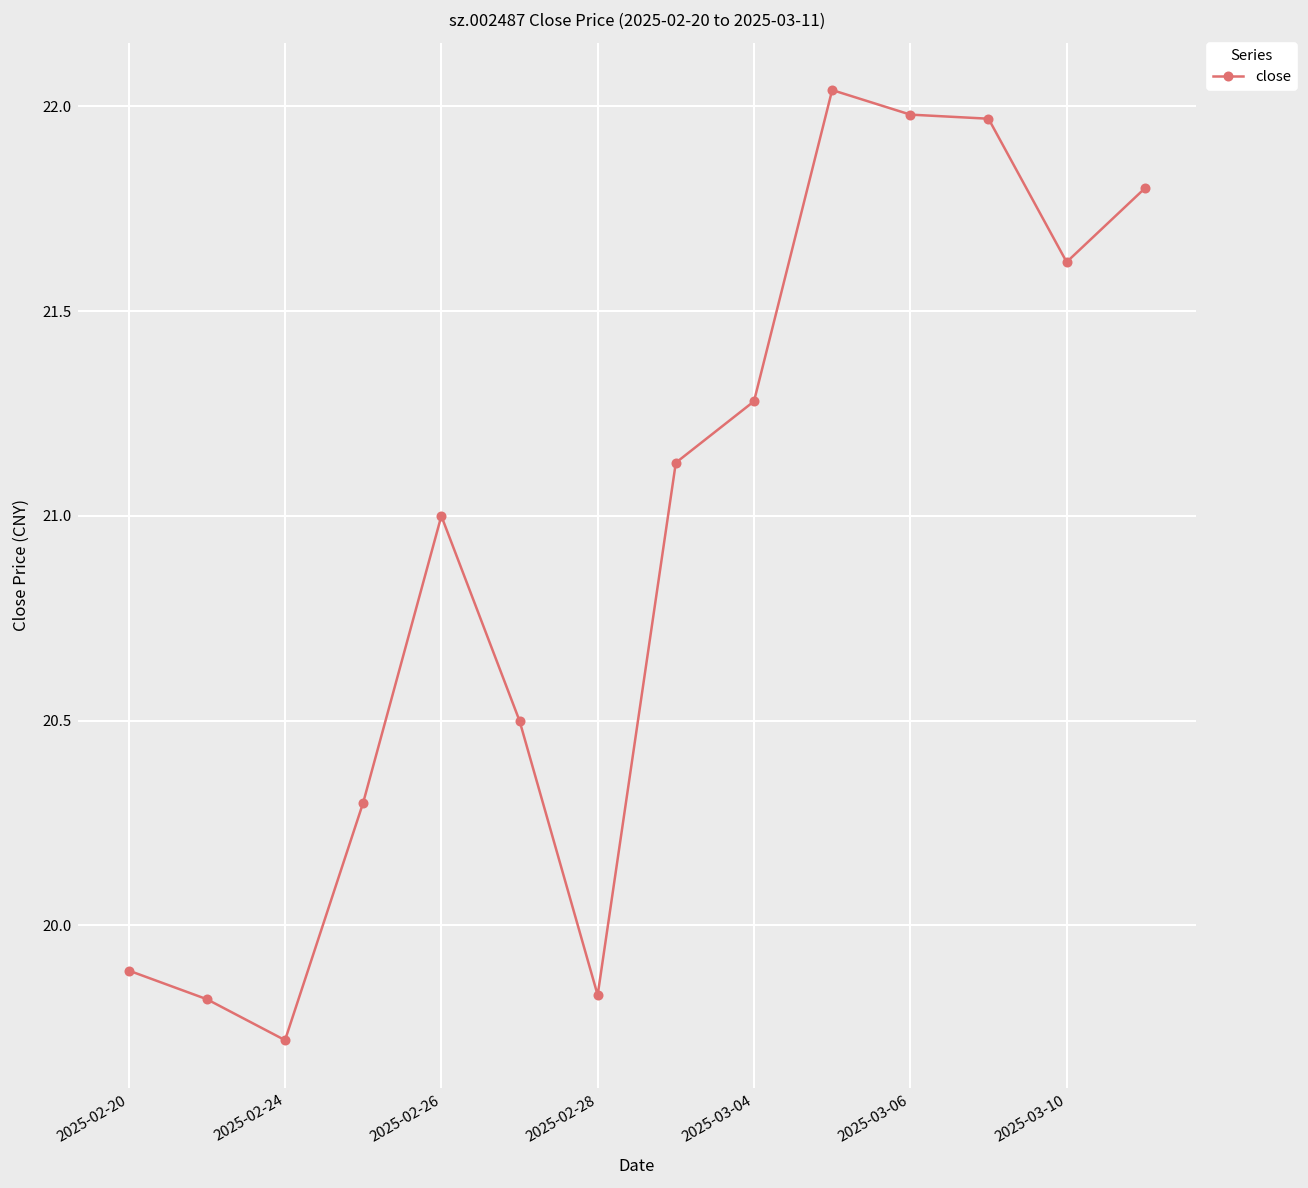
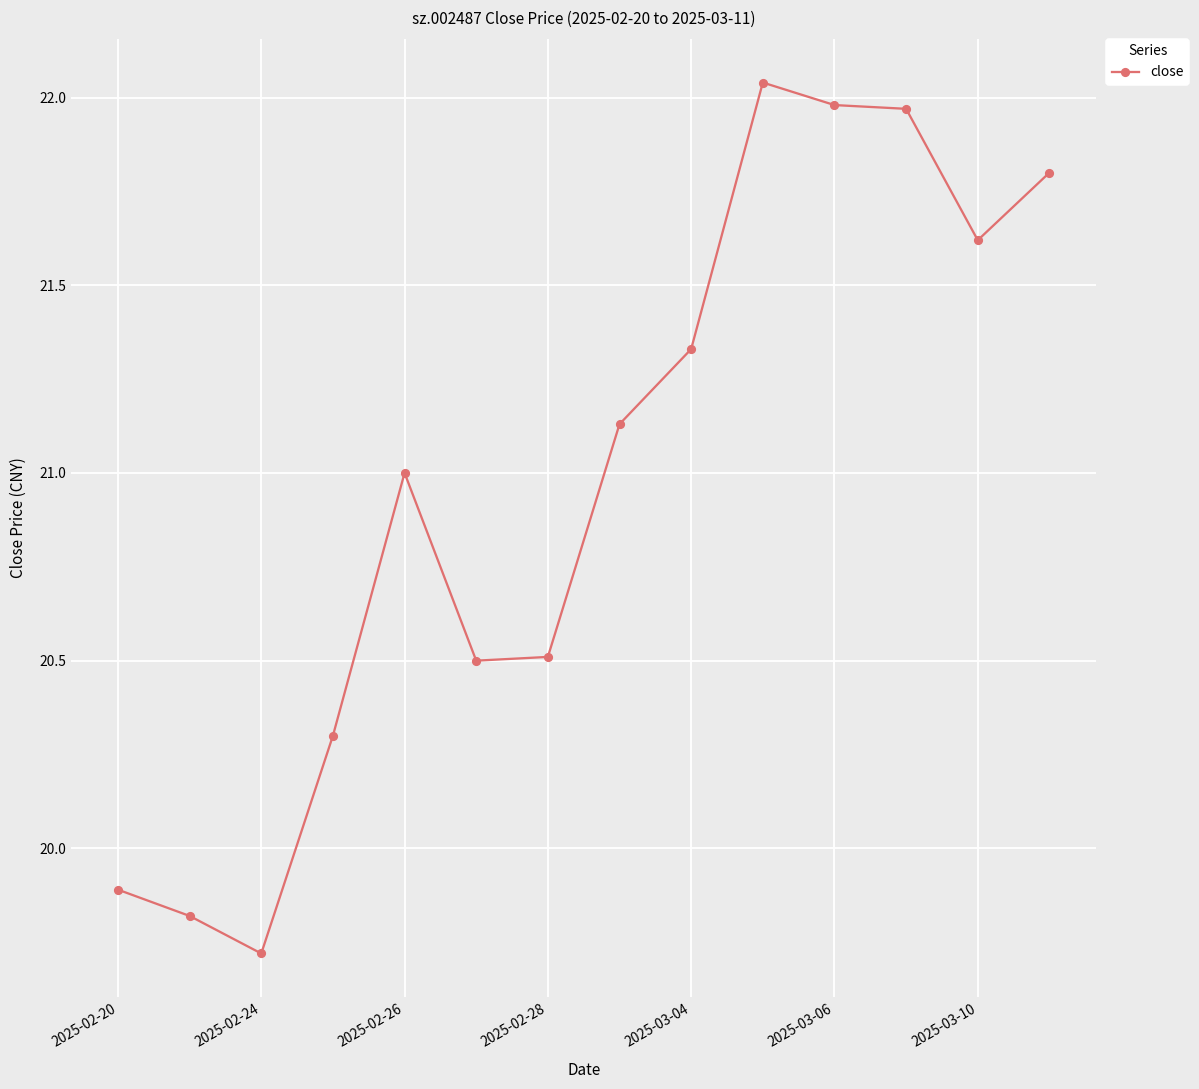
2025-02-28: 19.83 -> 20.51
2025-03-04: 21.28 -> 21.33
